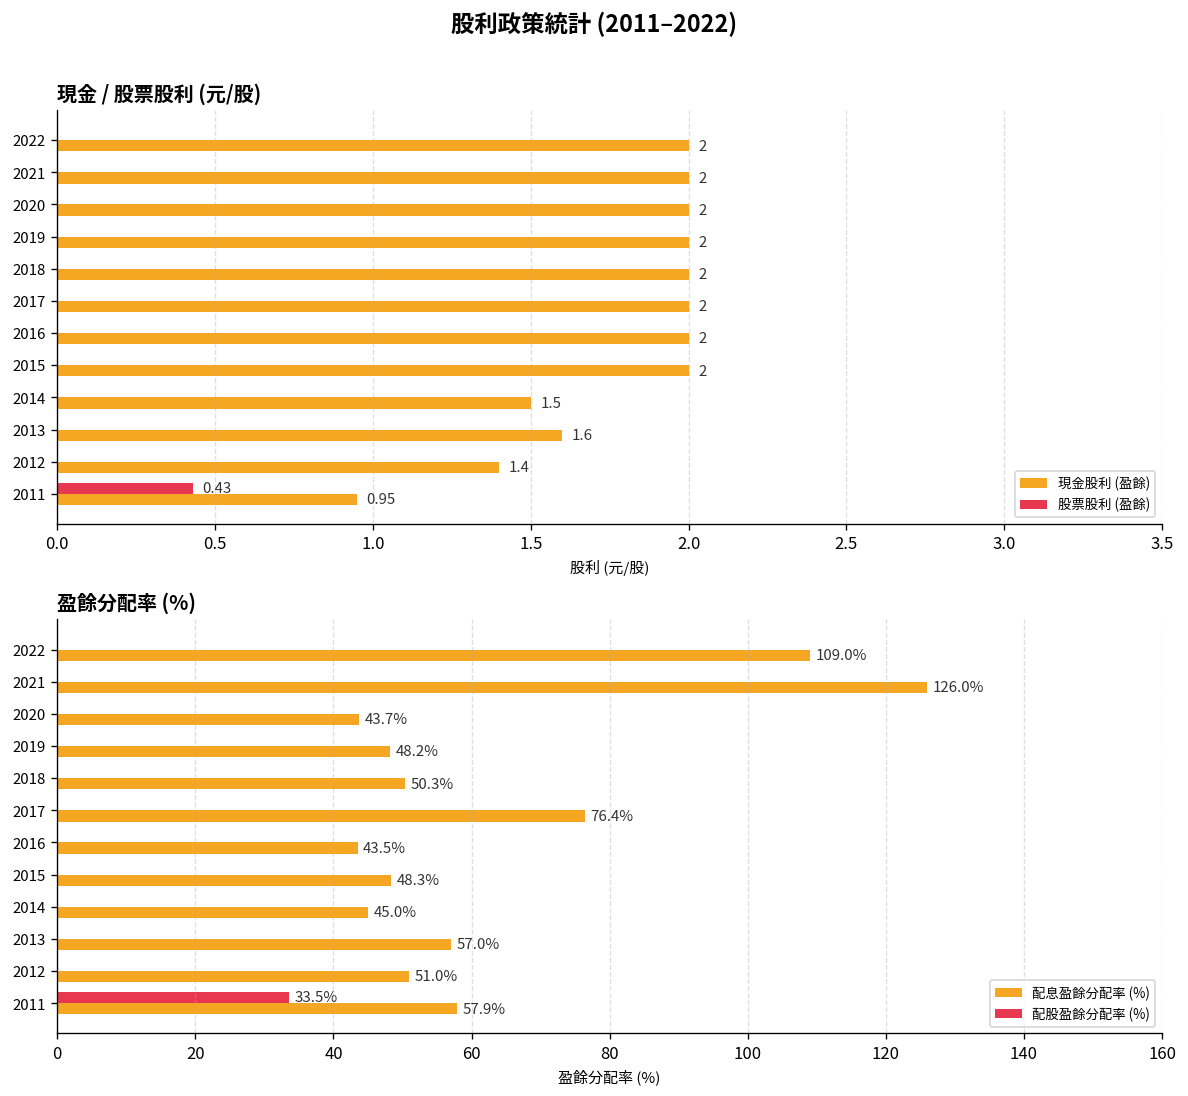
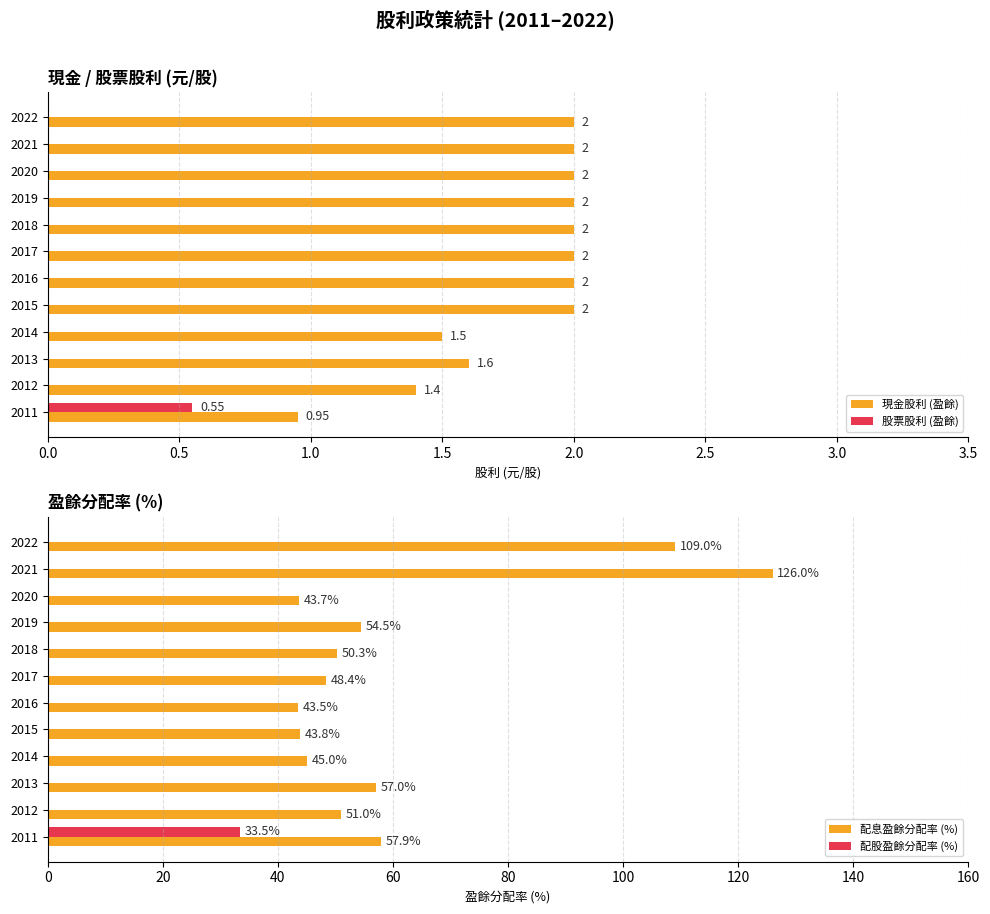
現金 / 股票股利 (元/股), 股票股利 (盈餘), 2011: 0.43 -> 0.55
盈餘分配率 (%), 配息盈餘分配率 (%), 2019: 48.2% -> 54.5%
盈餘分配率 (%), 配息盈餘分配率 (%), 2017: 76.4% -> 48.4%
盈餘分配率 (%), 配息盈餘分配率 (%), 2015: 48.3% -> 43.8%
